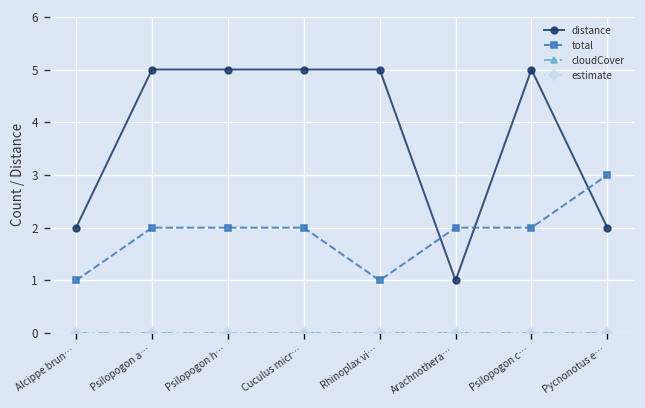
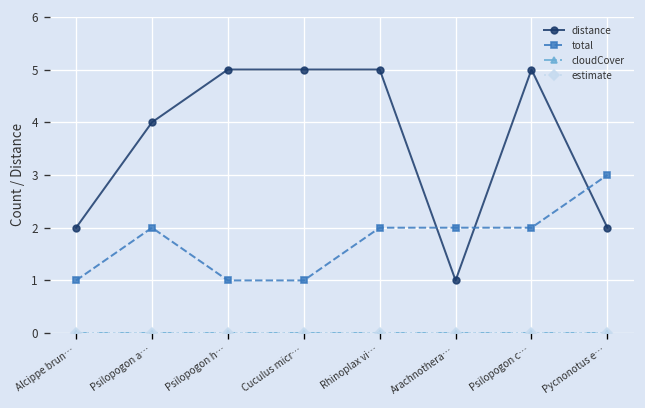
distance, Psilopogon a…: 5 -> 4
total, Psilopogon h…: 2 -> 1
total, Cuculus micr…: 2 -> 1
total, Rhinoplax vi…: 1 -> 2
